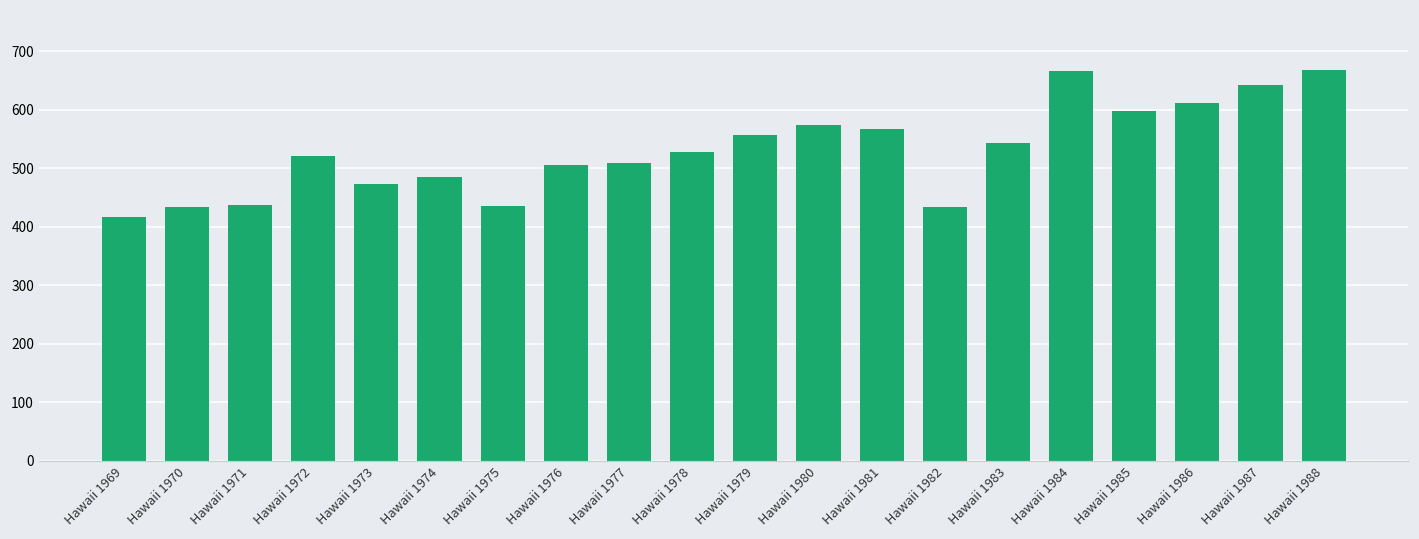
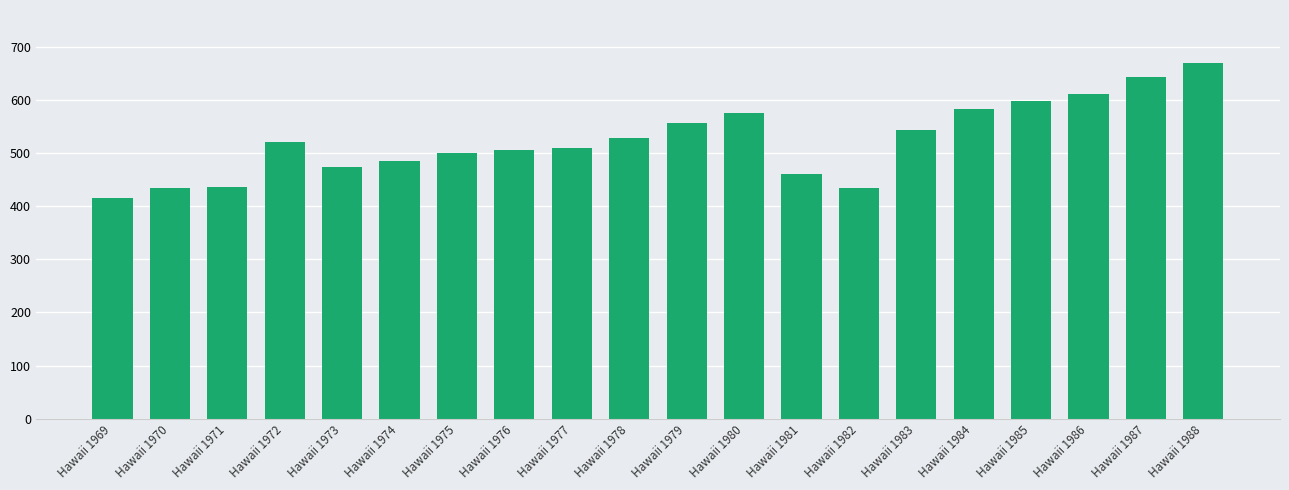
Hawaii 1975: 440 -> 500
Hawaii 1981: 570 -> 460
Hawaii 1984: 670 -> 580
